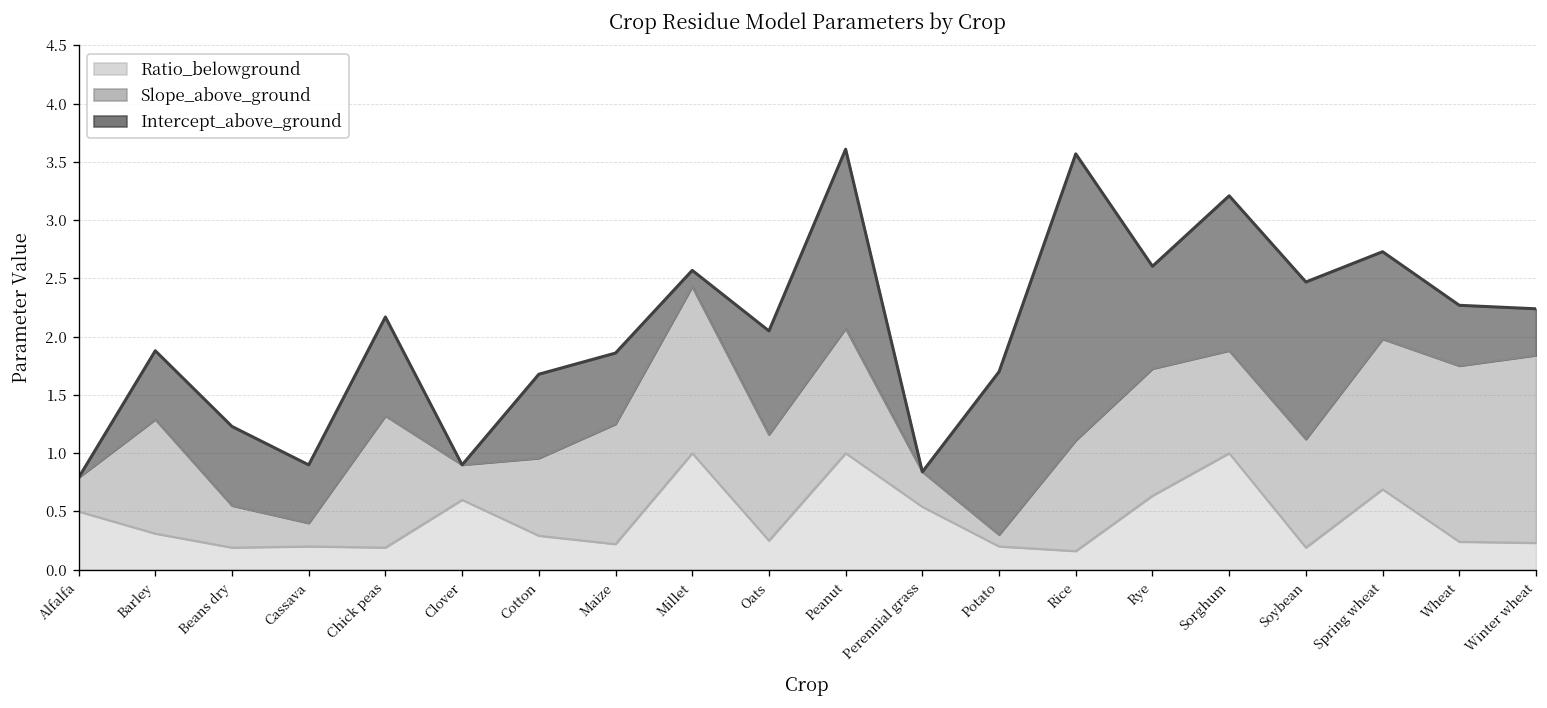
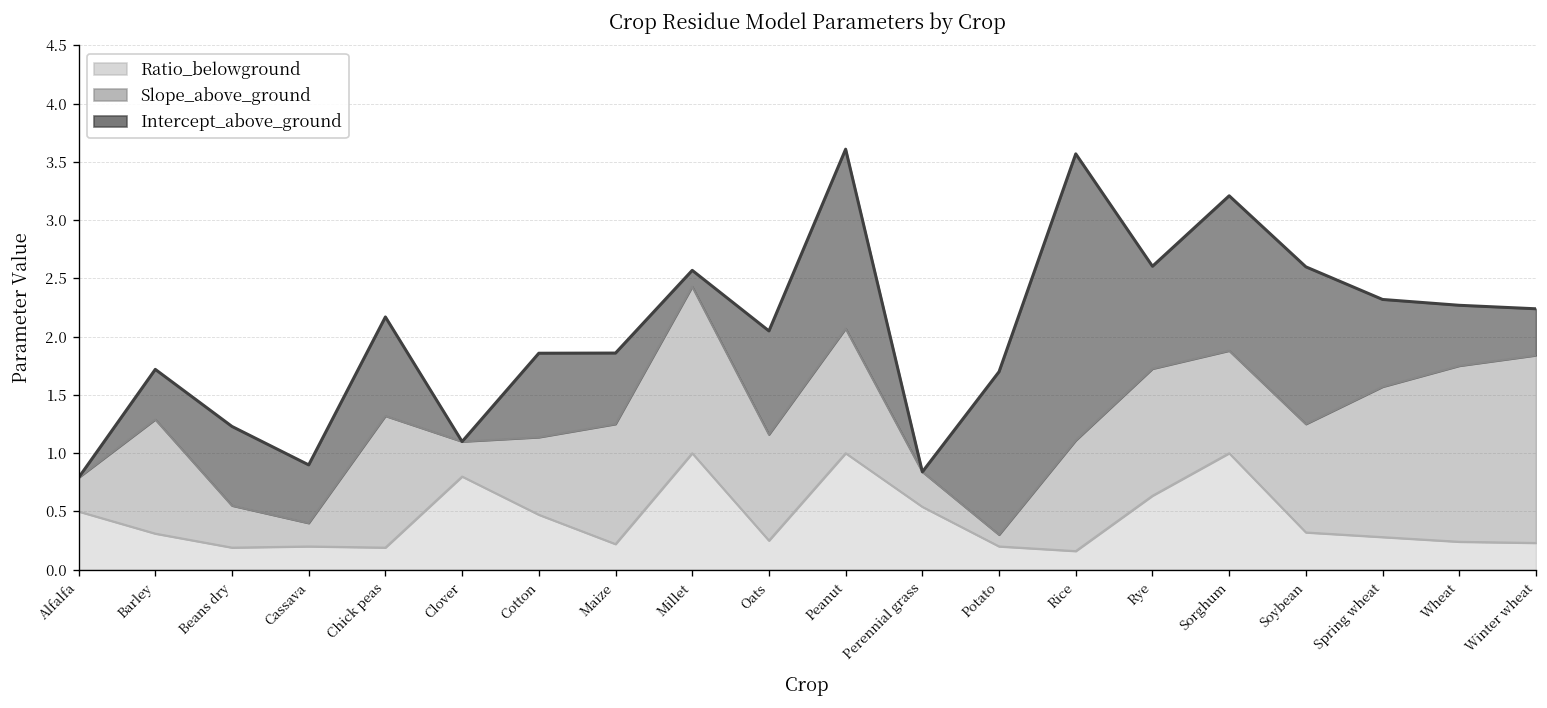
Intercept_above_ground, Barley: 0.6 -> 0.4
Ratio_belowground, Clover: 0.6 -> 0.8
Ratio_belowground, Cotton: 0.3 -> 0.5
Ratio_belowground, Soybean: 0.2 -> 0.3
Ratio_belowground, Spring wheat: 0.7 -> 0.3
